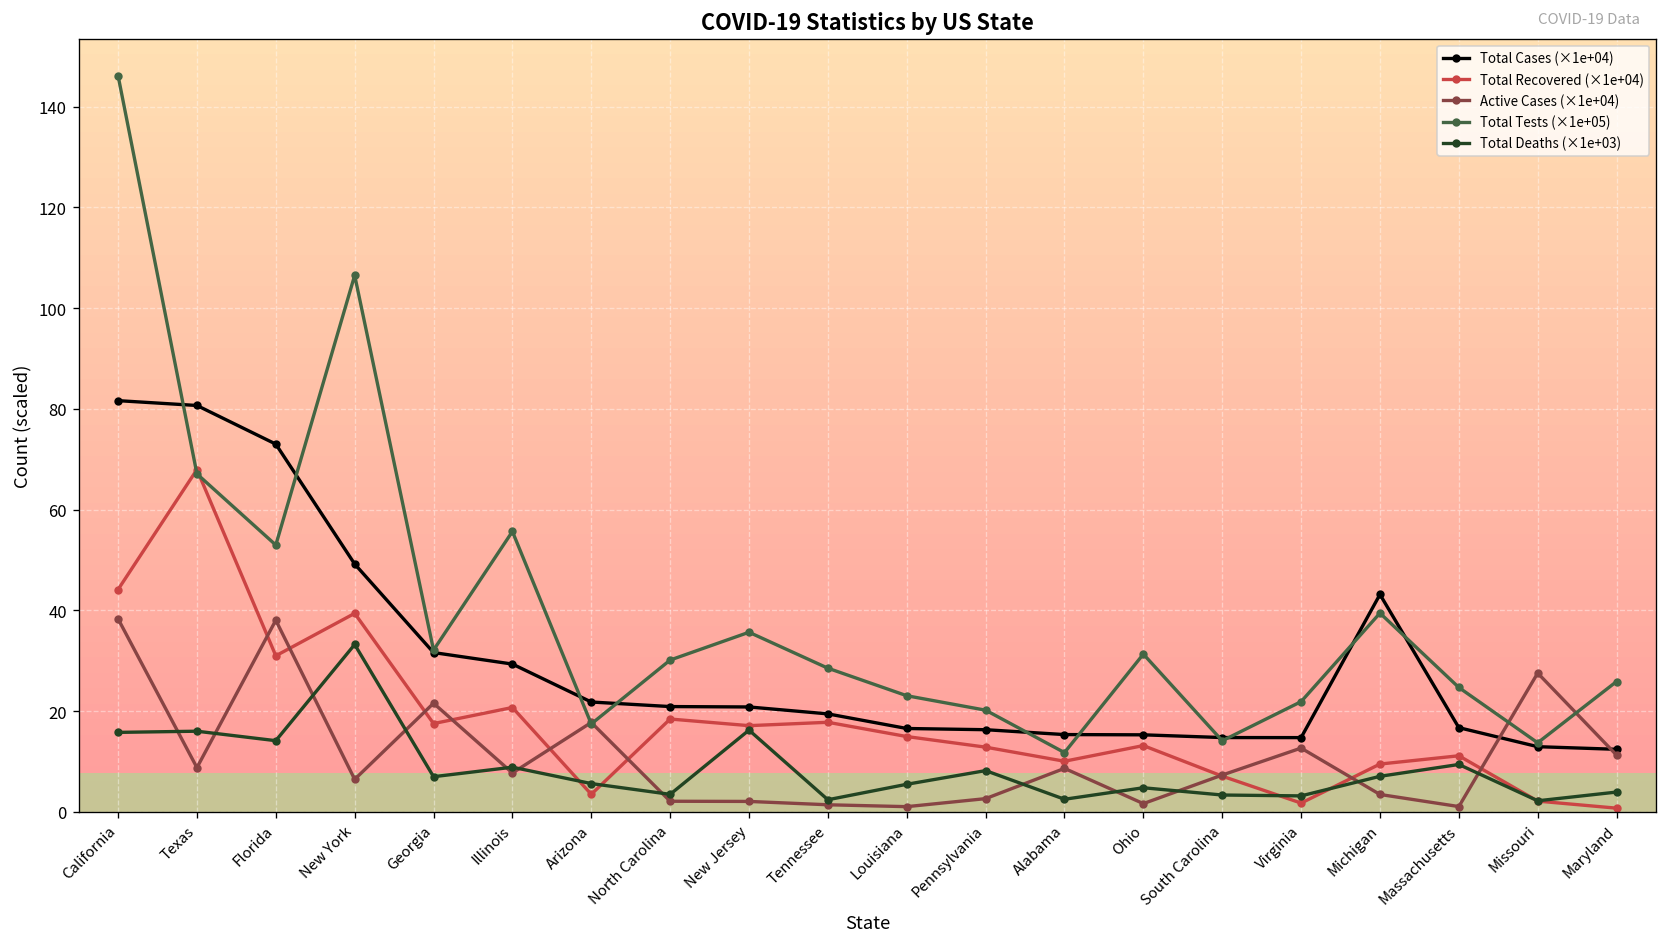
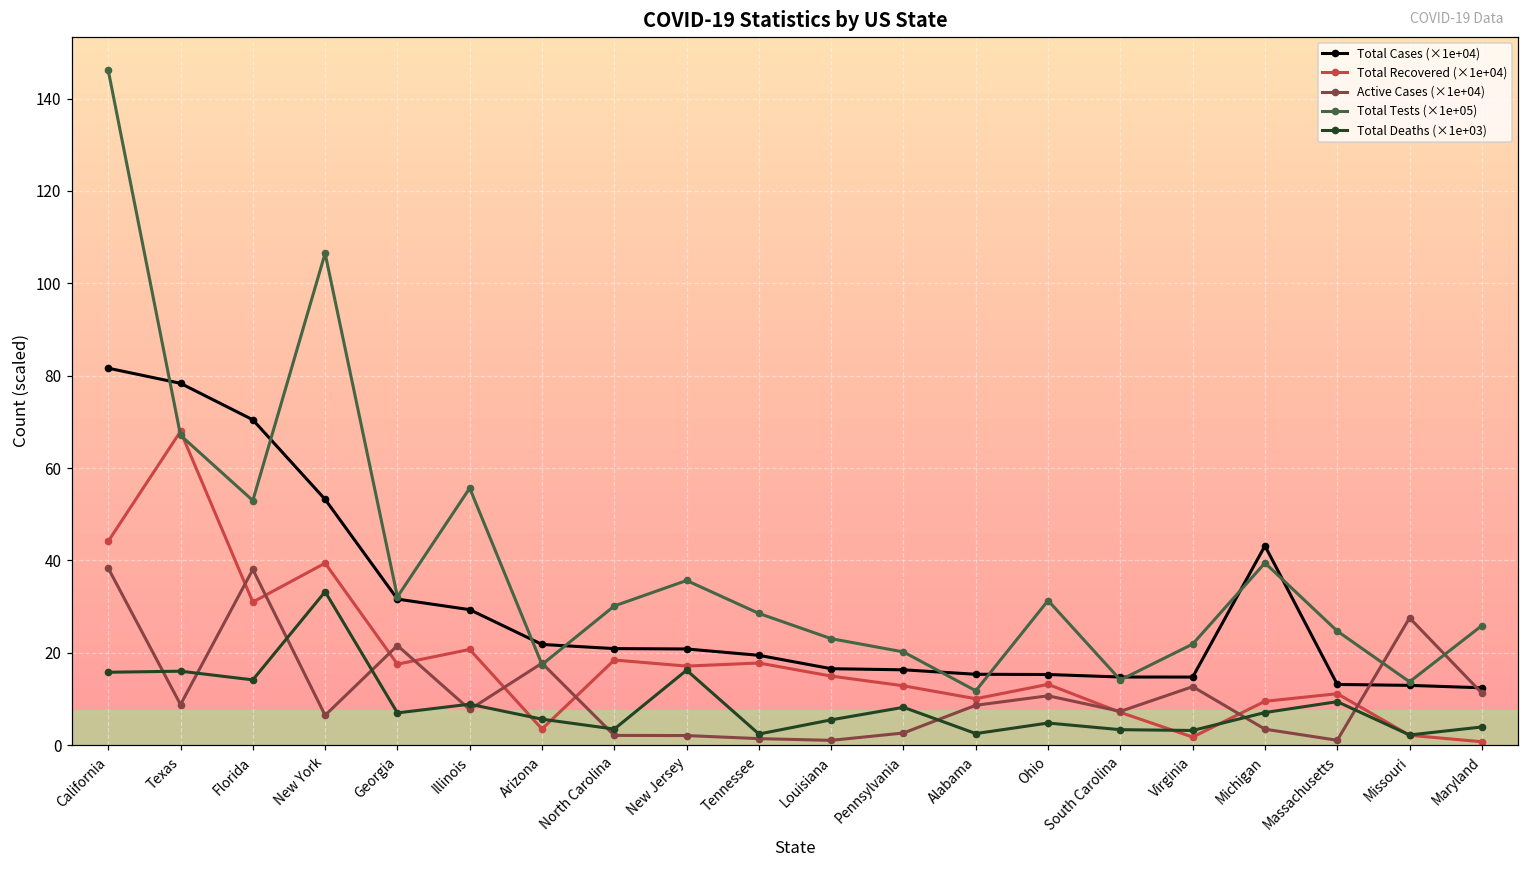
Total Cases (×1e+04), Texas: 81 -> 78
Total Cases (×1e+04), Florida: 73 -> 70
Total Cases (×1e+04), New York: 49 -> 53
Active Cases (×1e+04), Ohio: 2 -> 11
Total Cases (×1e+04), Massachusetts: 17 -> 13
